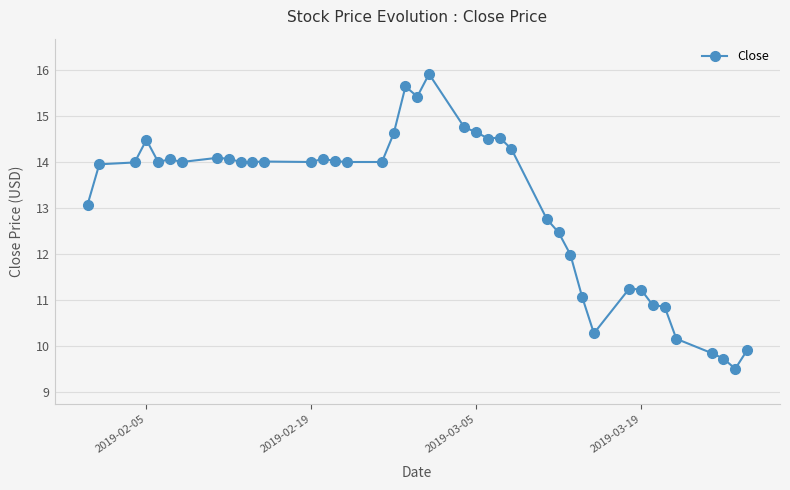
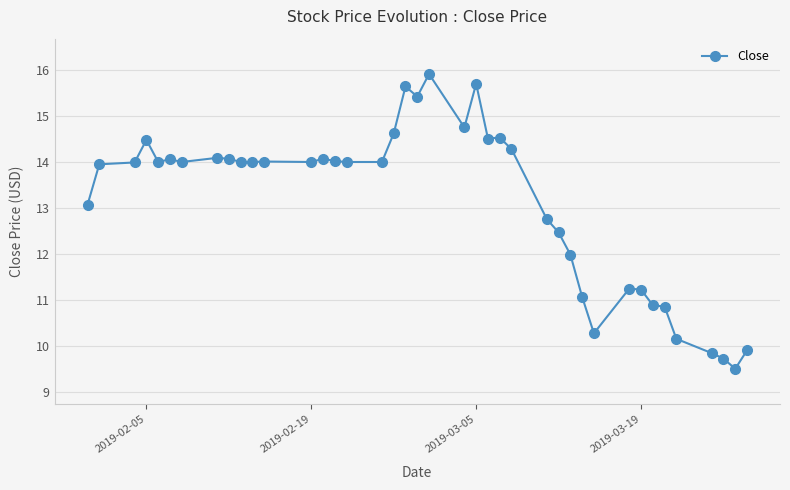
2019-03-05: 14.7 -> 15.7
